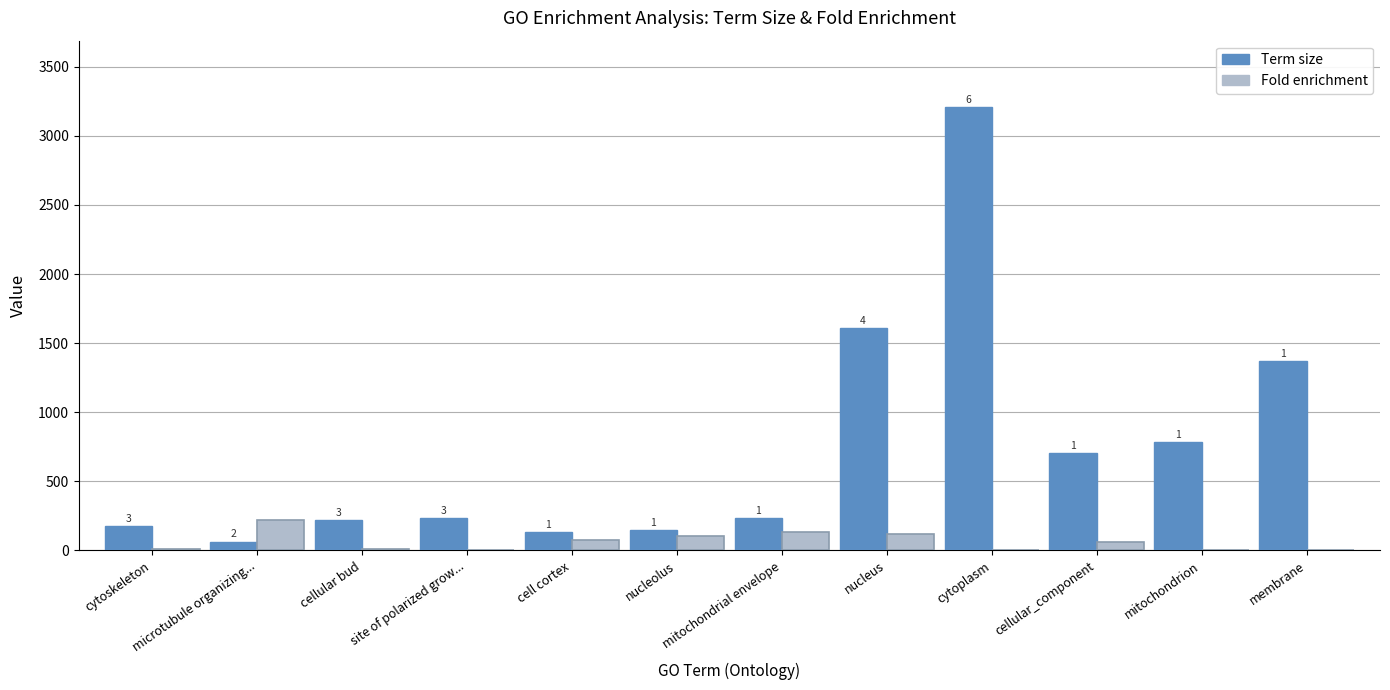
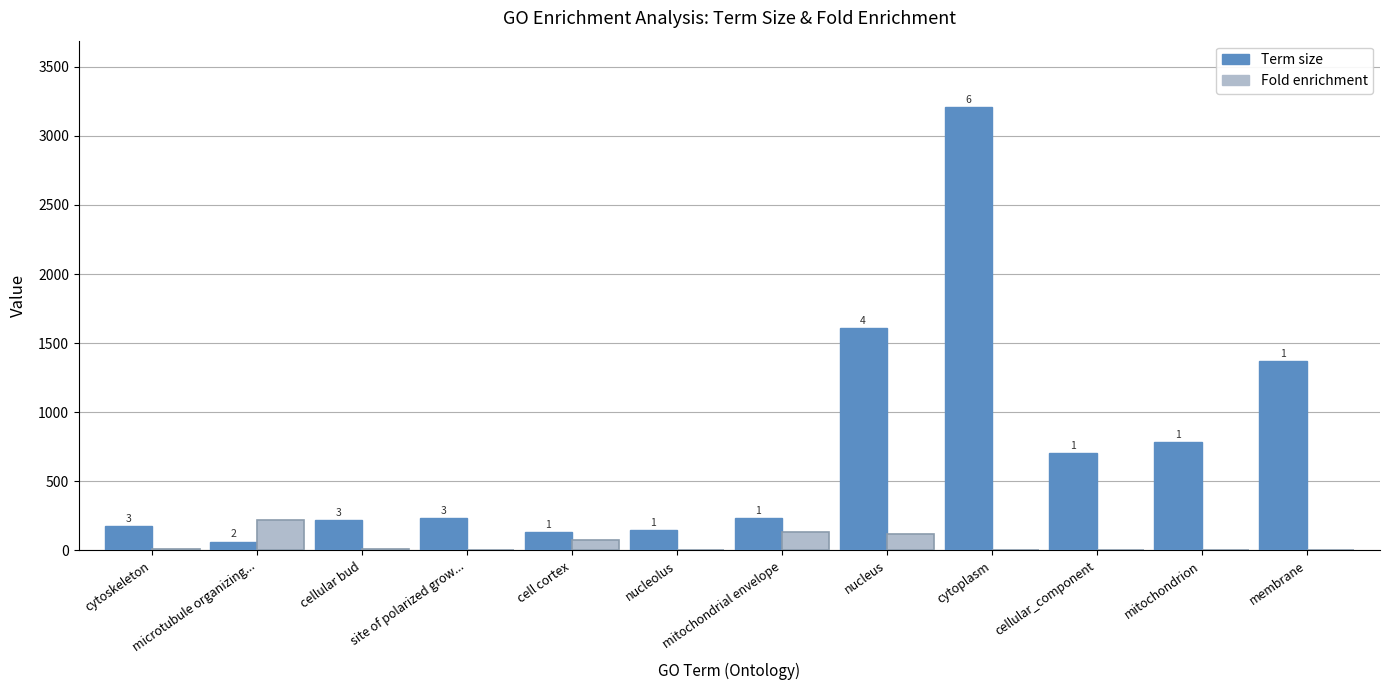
Fold enrichment, nucleolus: 100 -> 0
Fold enrichment, cellular_component: 60 -> 0
